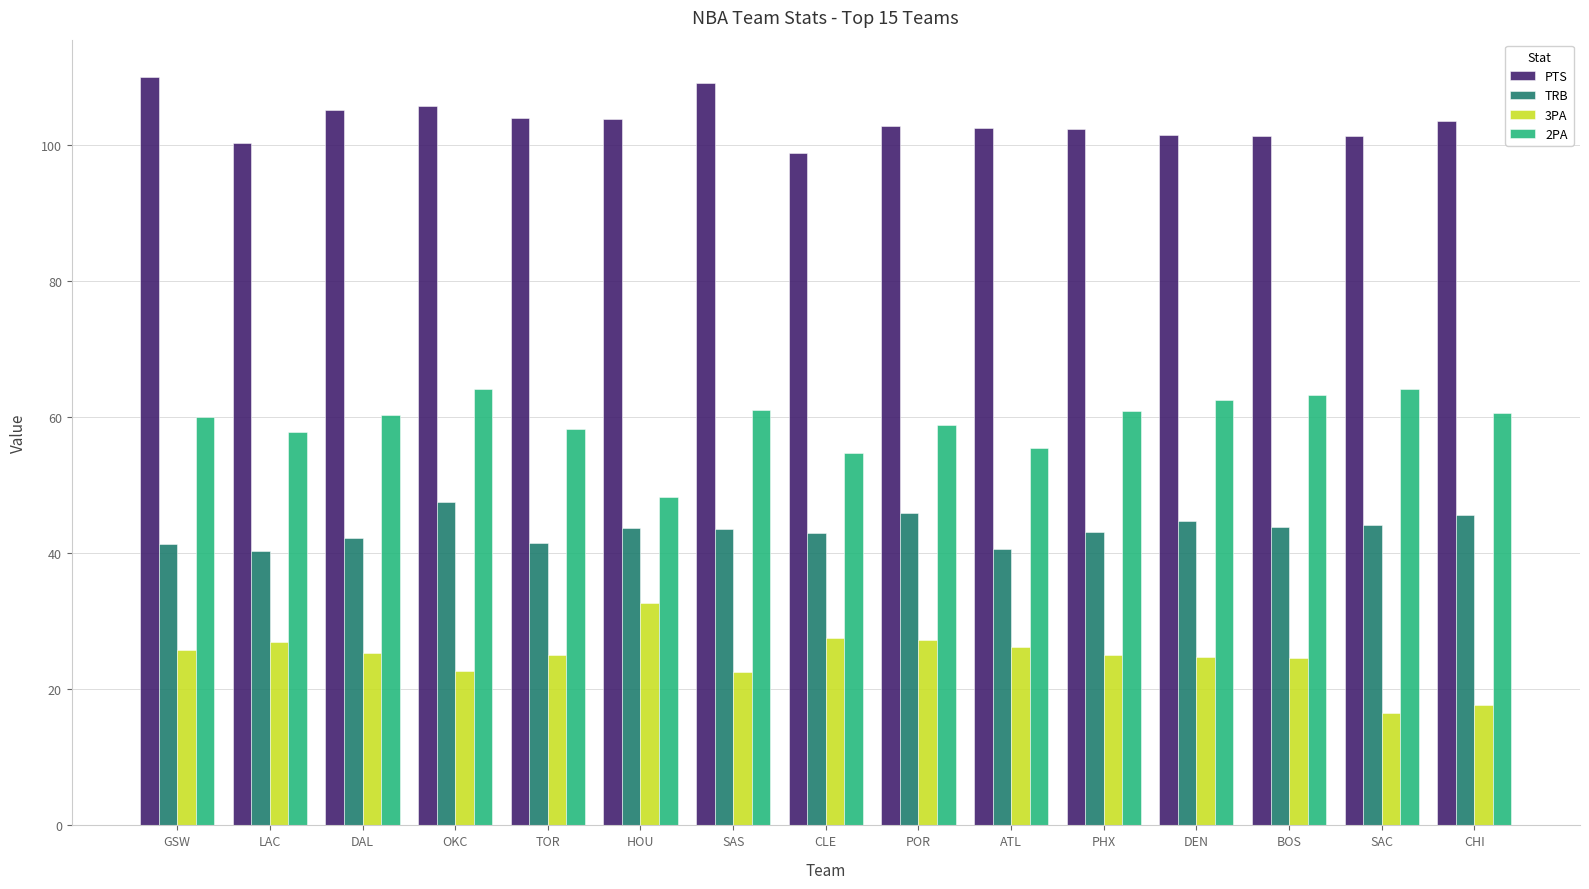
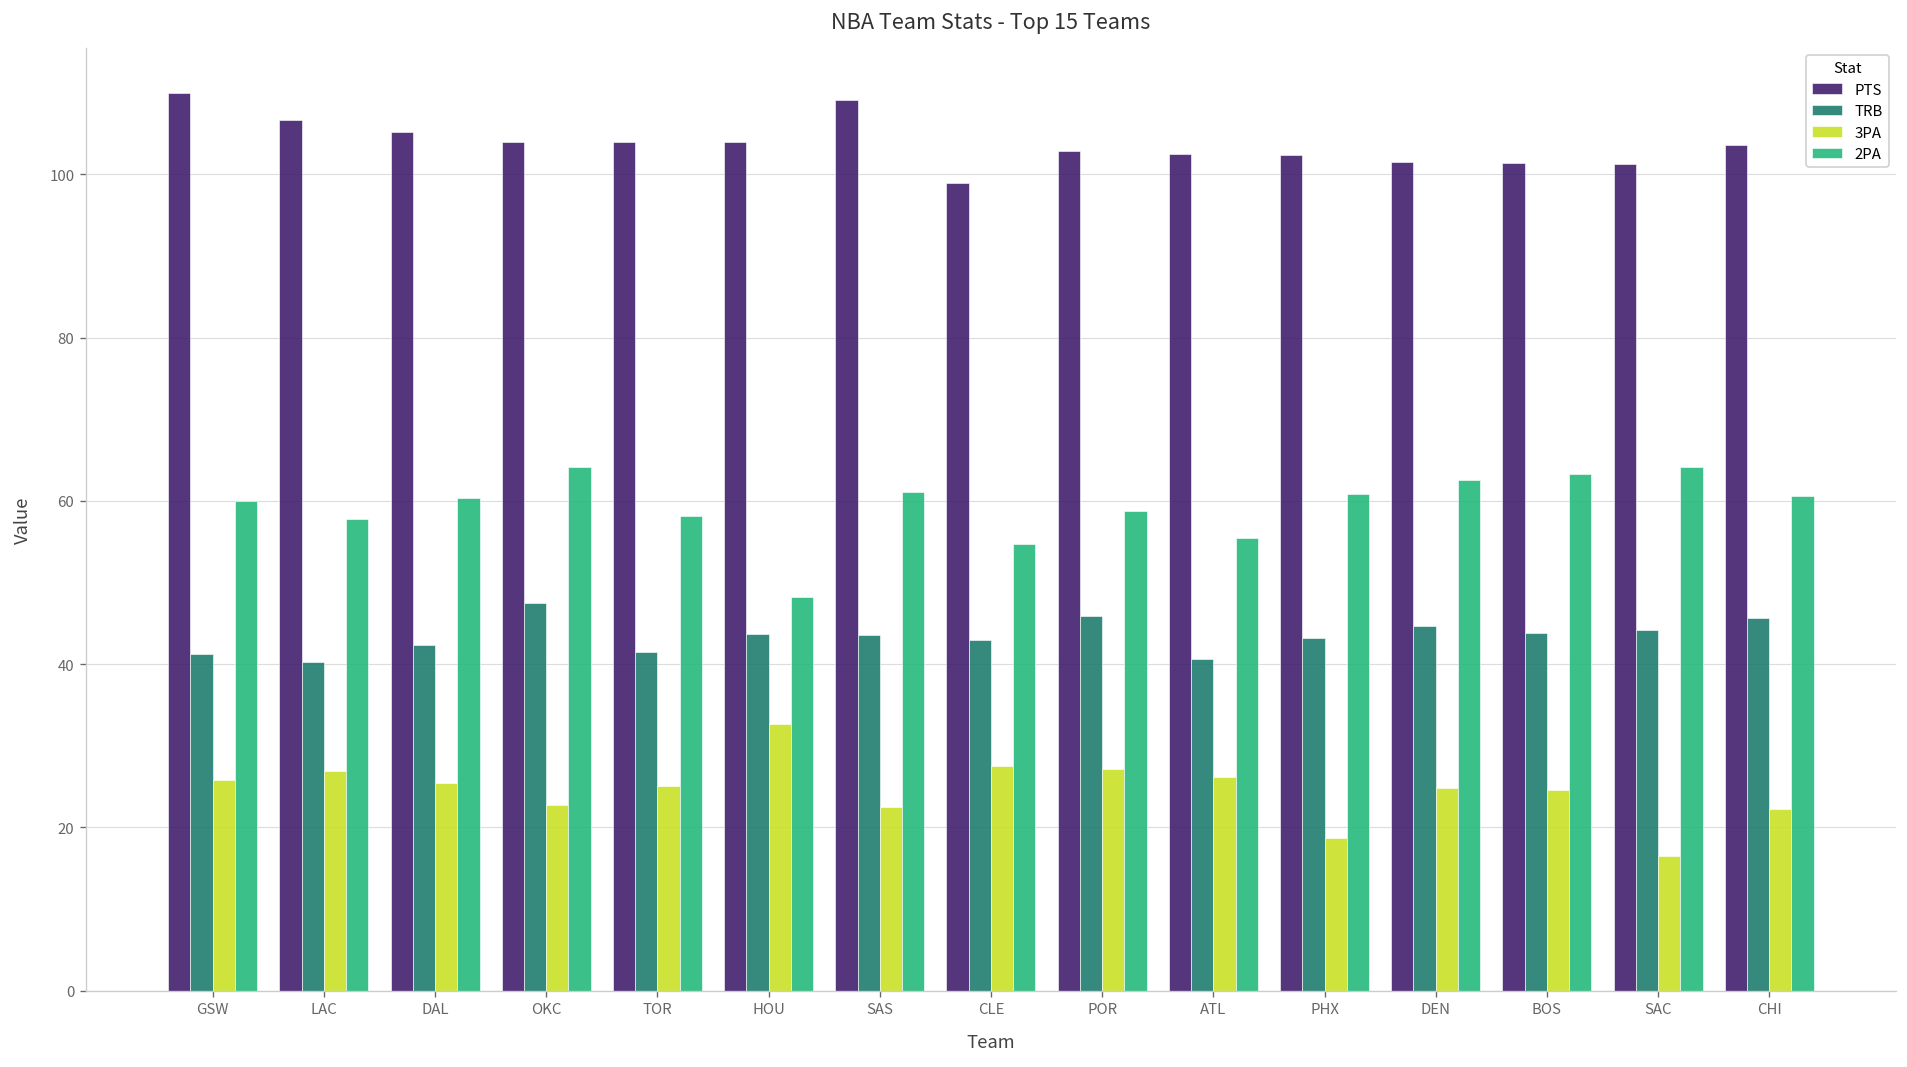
PTS, LAC: 100 -> 107
PTS, OKC: 106 -> 104
3PA, PHX: 25 -> 19
3PA, CHI: 18 -> 22
